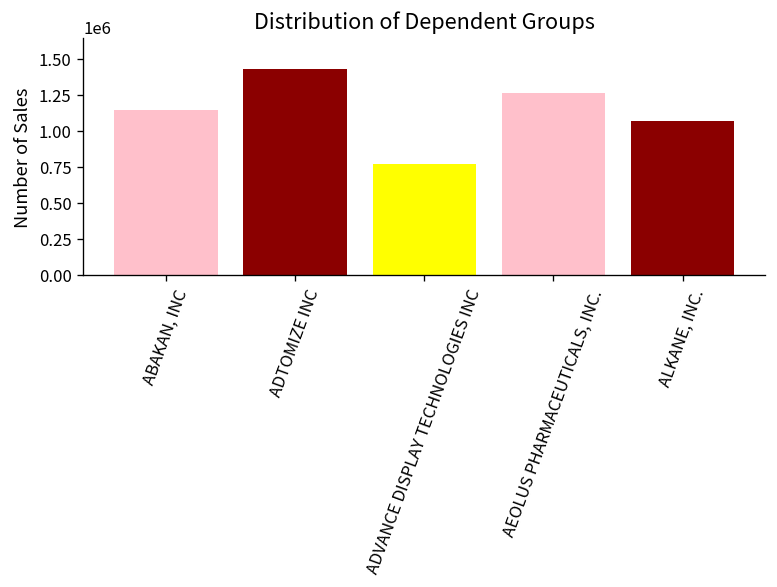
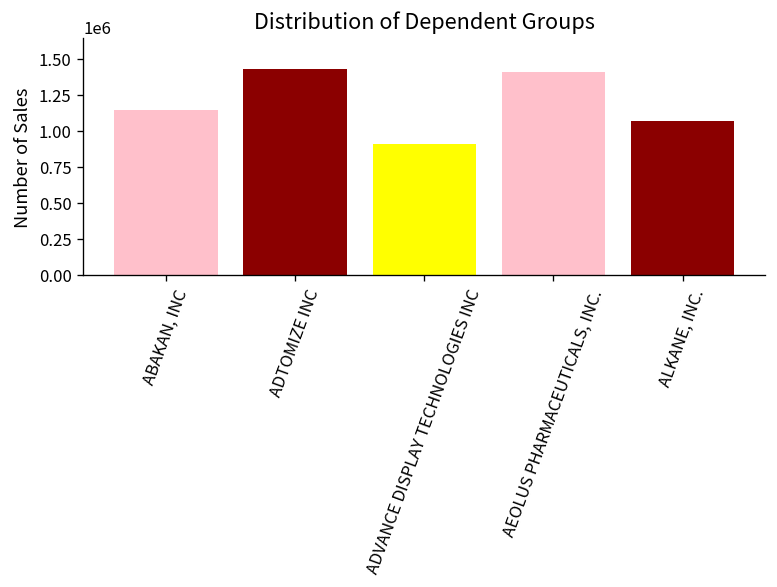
ADVANCE DISPLAY TECHNOLOGIES INC: 770000 -> 910000
AEOLUS PHARMACEUTICALS, INC.: 1260000 -> 1410000
